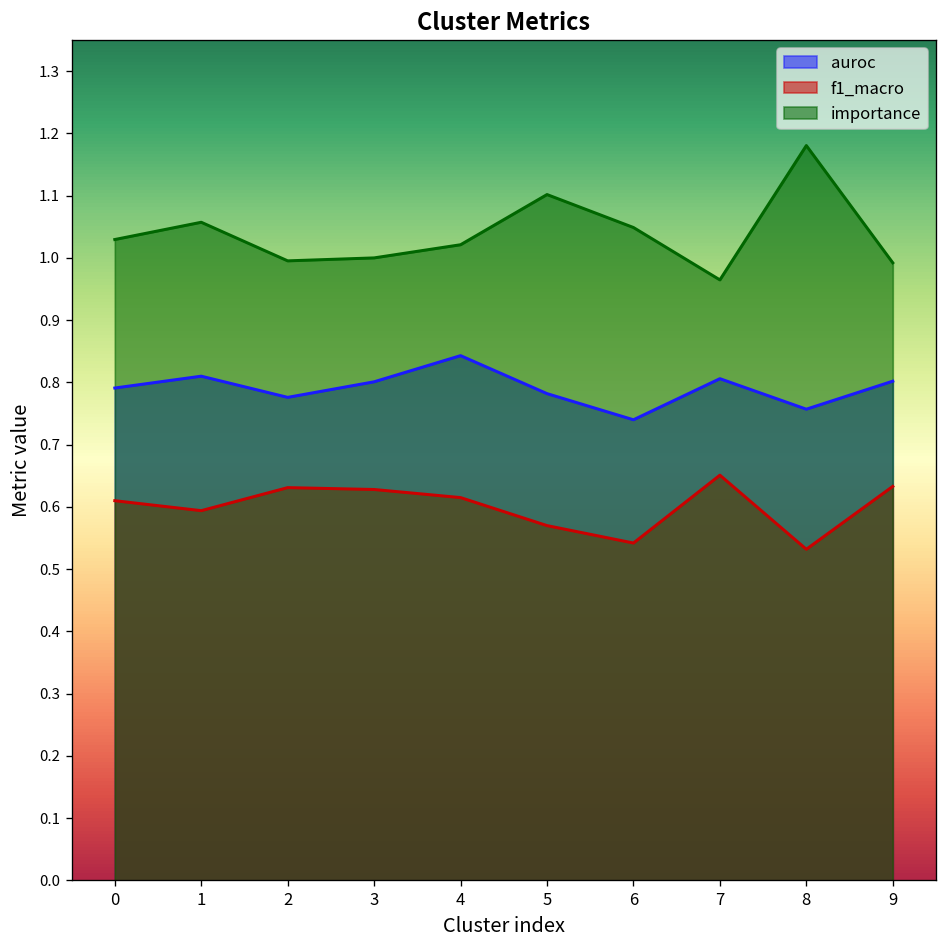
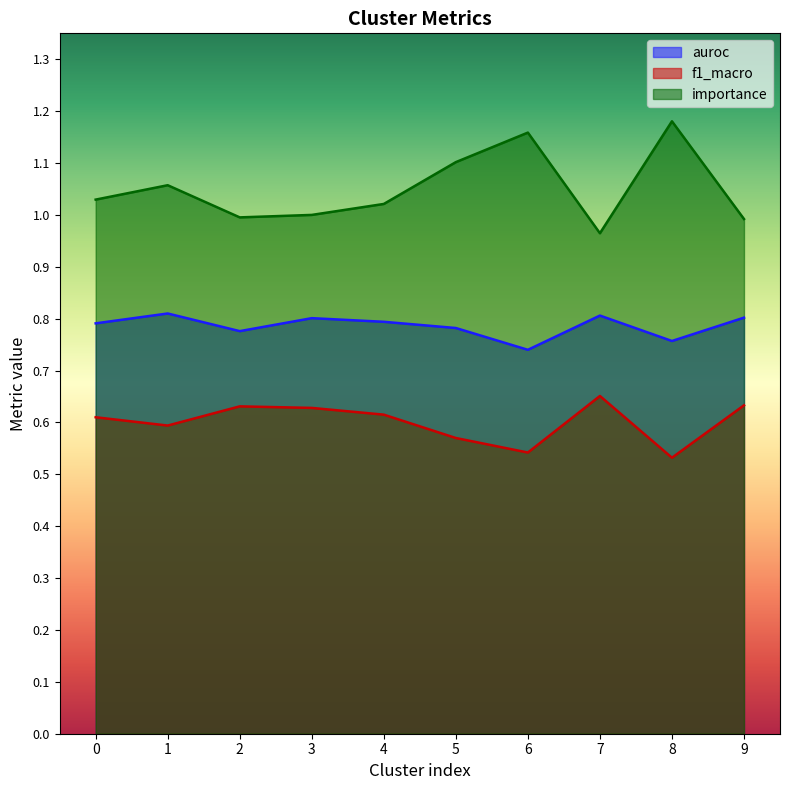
auroc, 4: 0.84 -> 0.79
importance, 6: 1.05 -> 1.16
